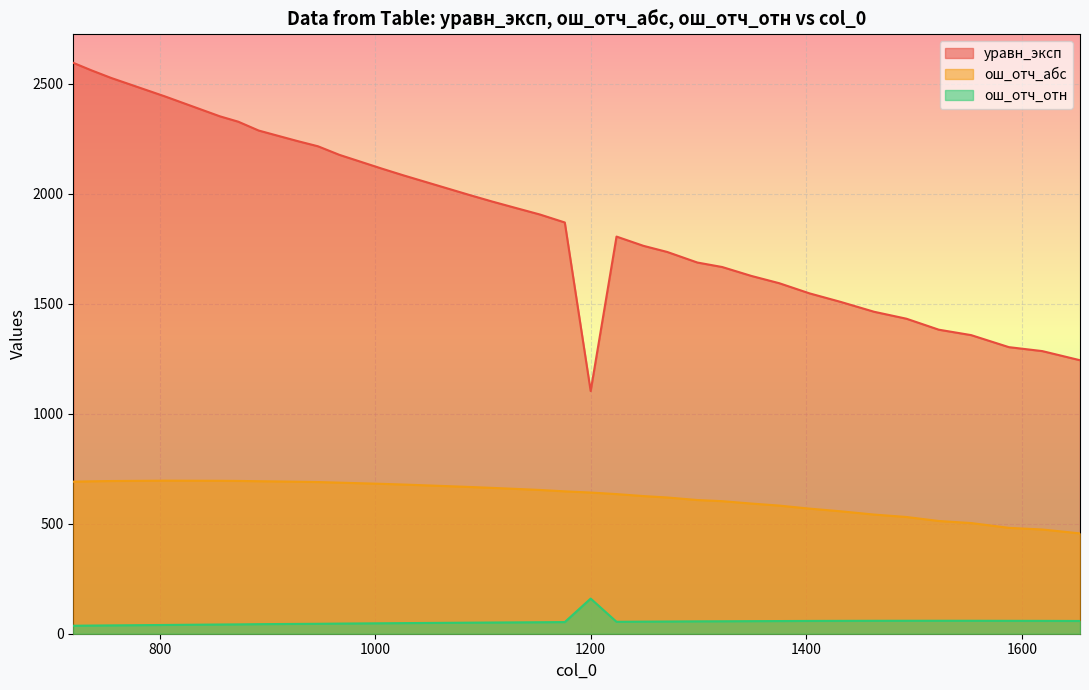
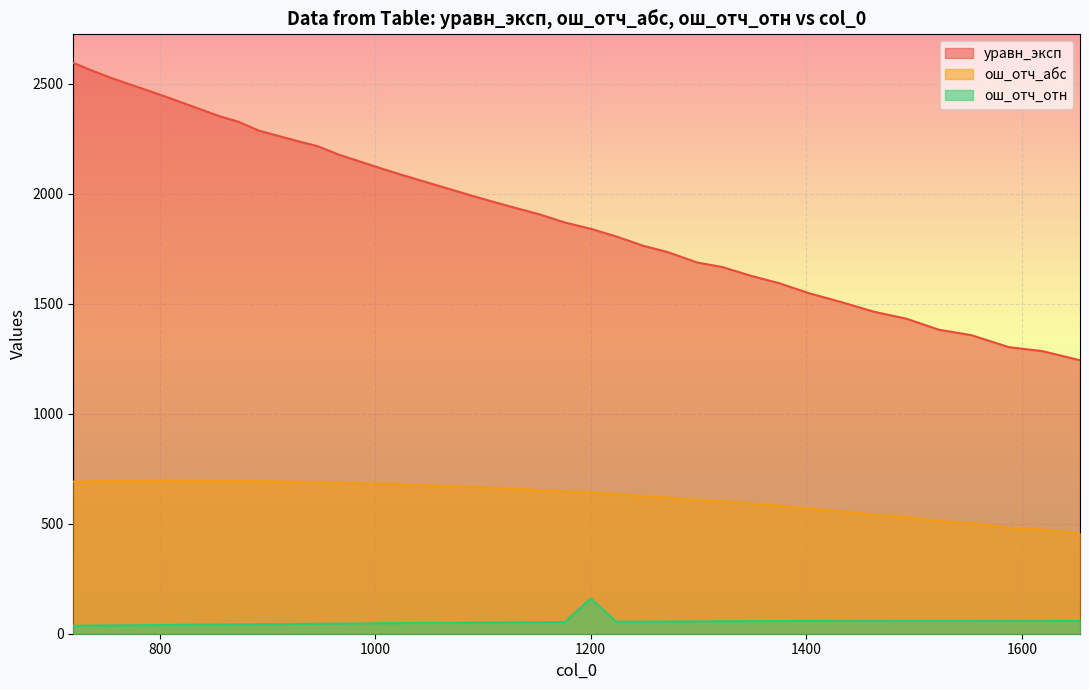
уравн_эксп, 1200: 1100 -> 1840
